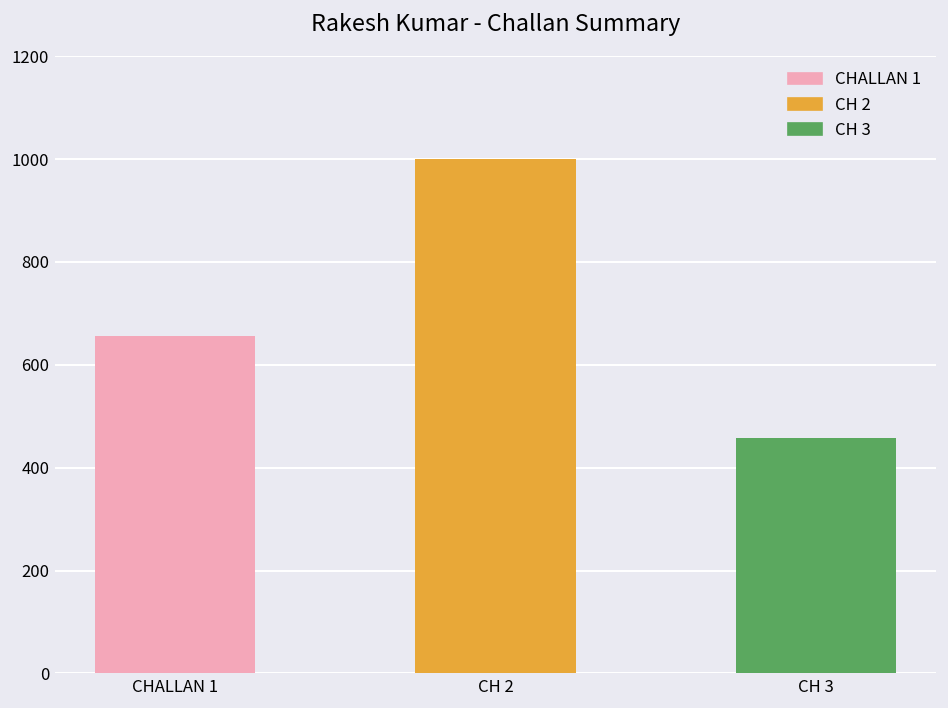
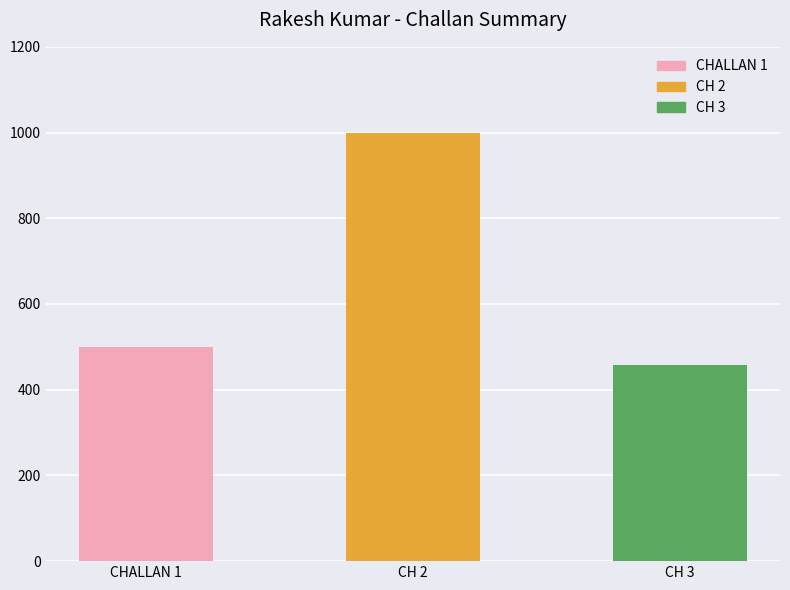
CHALLAN 1: 660 -> 500
